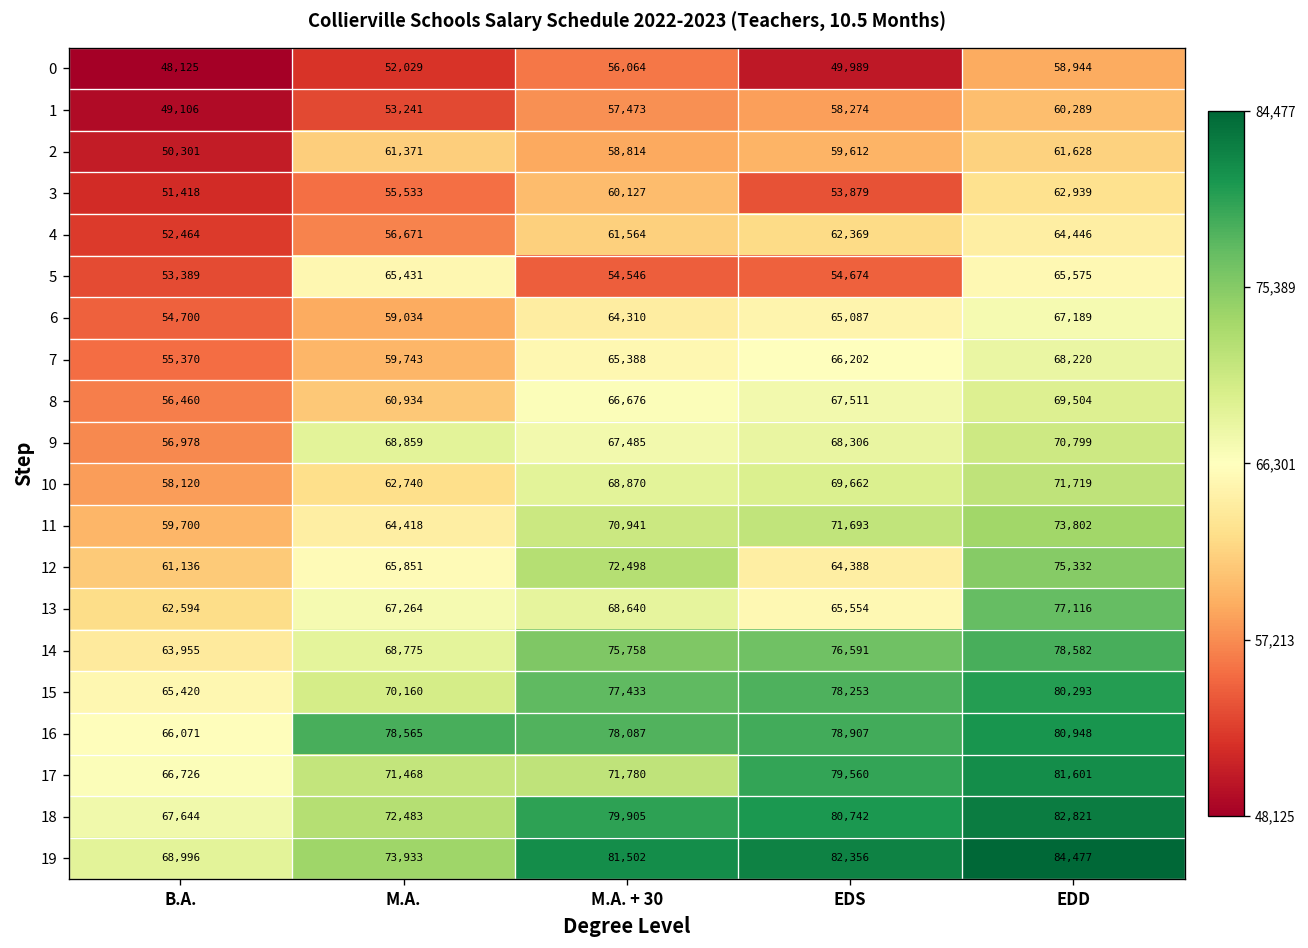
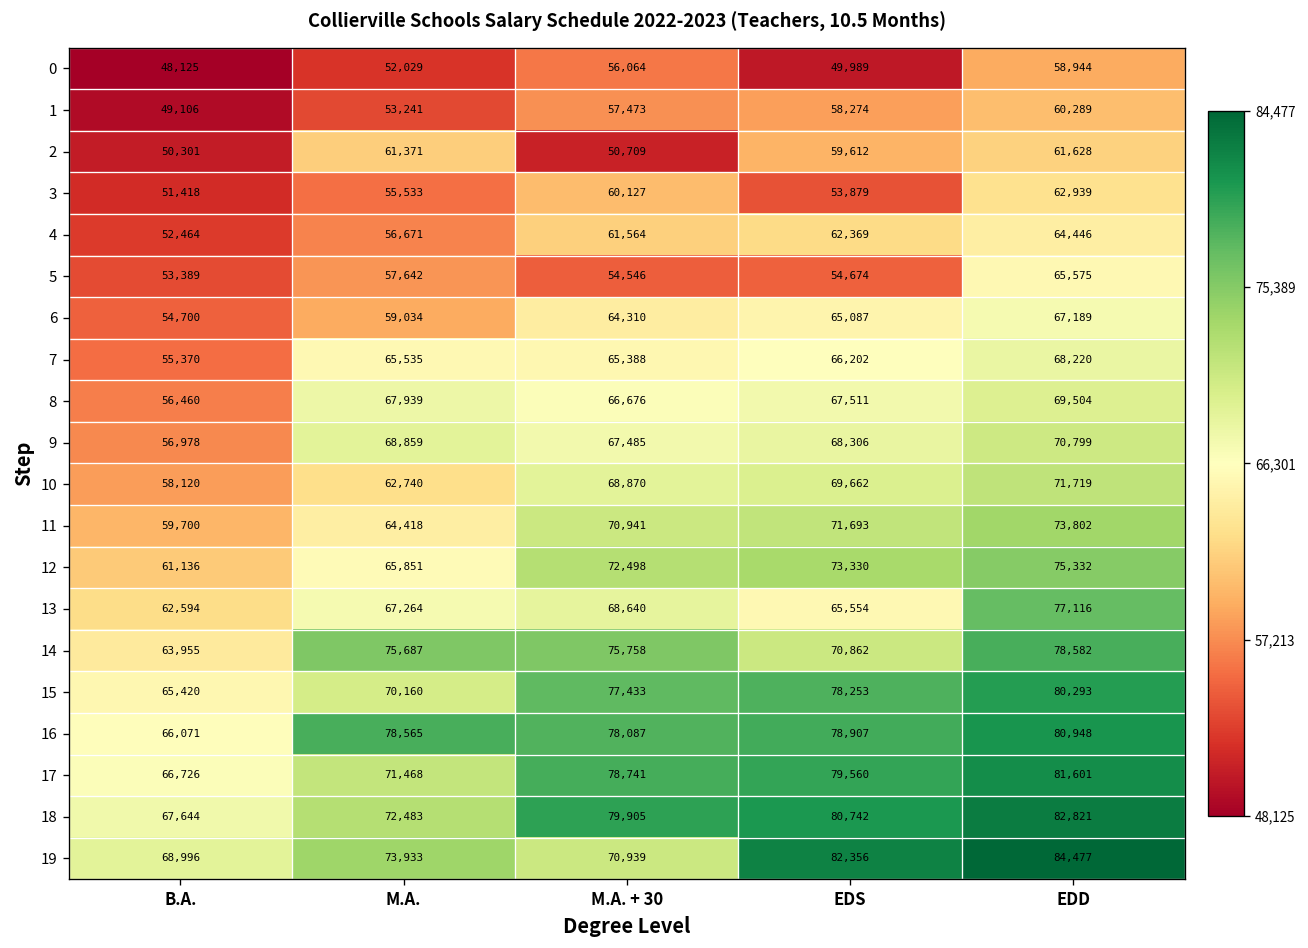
2, M.A. + 30: 58,814 -> 50,709
5, M.A.: 65,431 -> 57,642
7, M.A.: 59,743 -> 65,535
8, M.A.: 60,934 -> 67,939
12, EDS: 64,388 -> 73,330
14, M.A.: 68,775 -> 75,687
14, EDS: 76,591 -> 70,862
17, M.A. + 30: 71,780 -> 78,741
19, M.A. + 30: 81,502 -> 70,939
